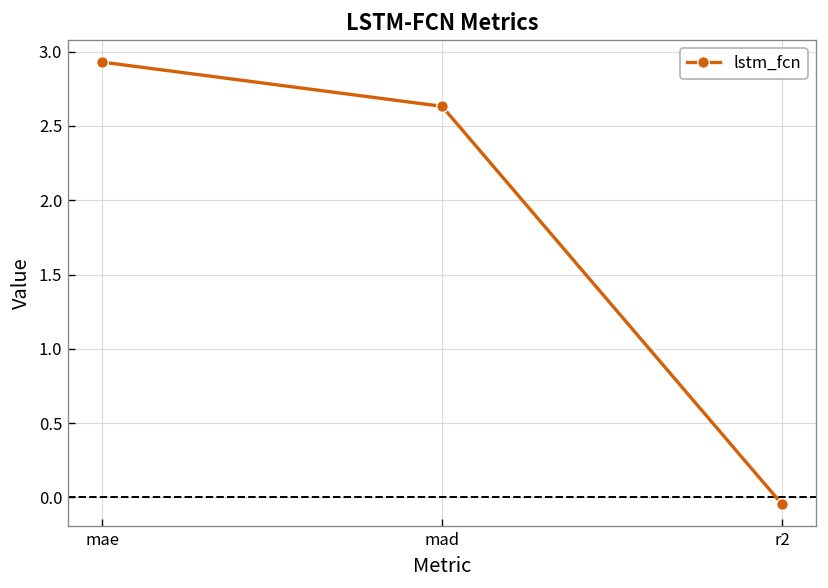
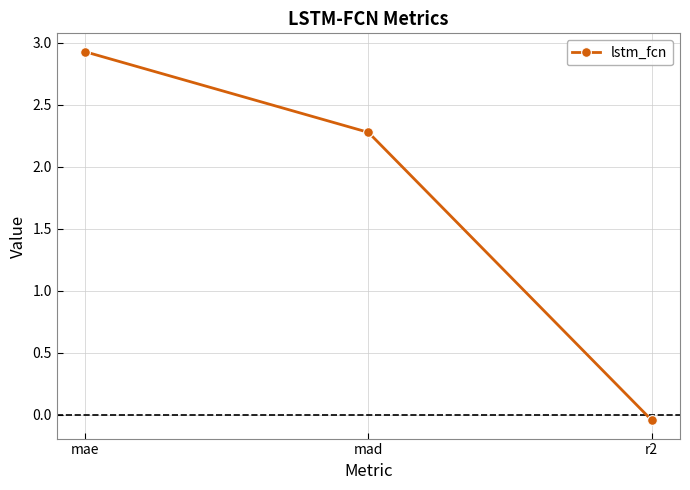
mad: 2.63 -> 2.28
